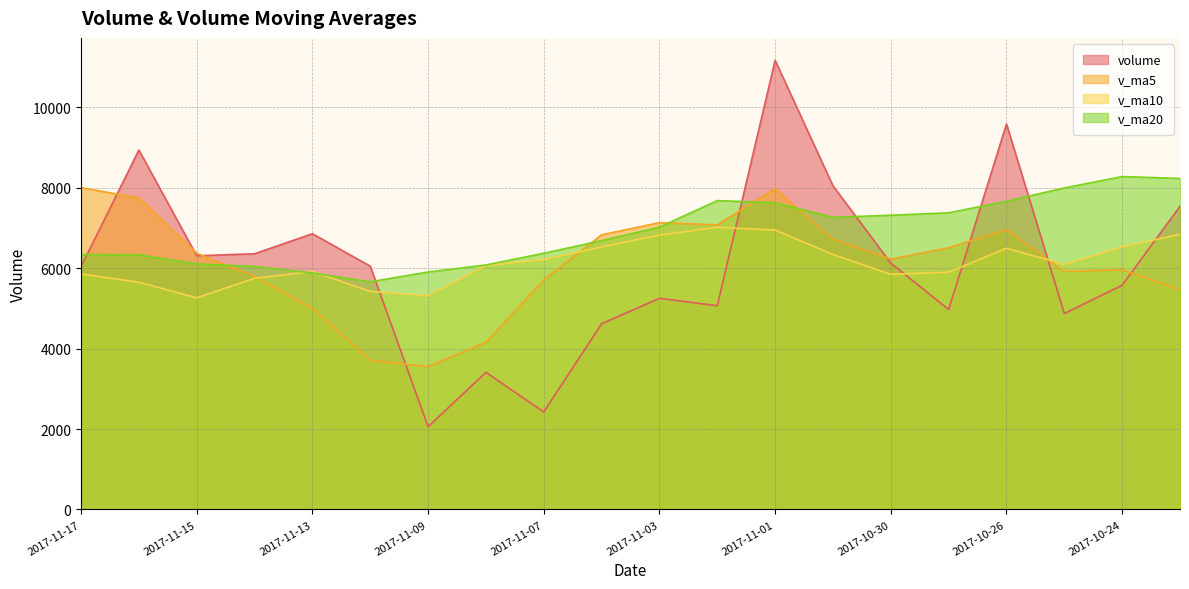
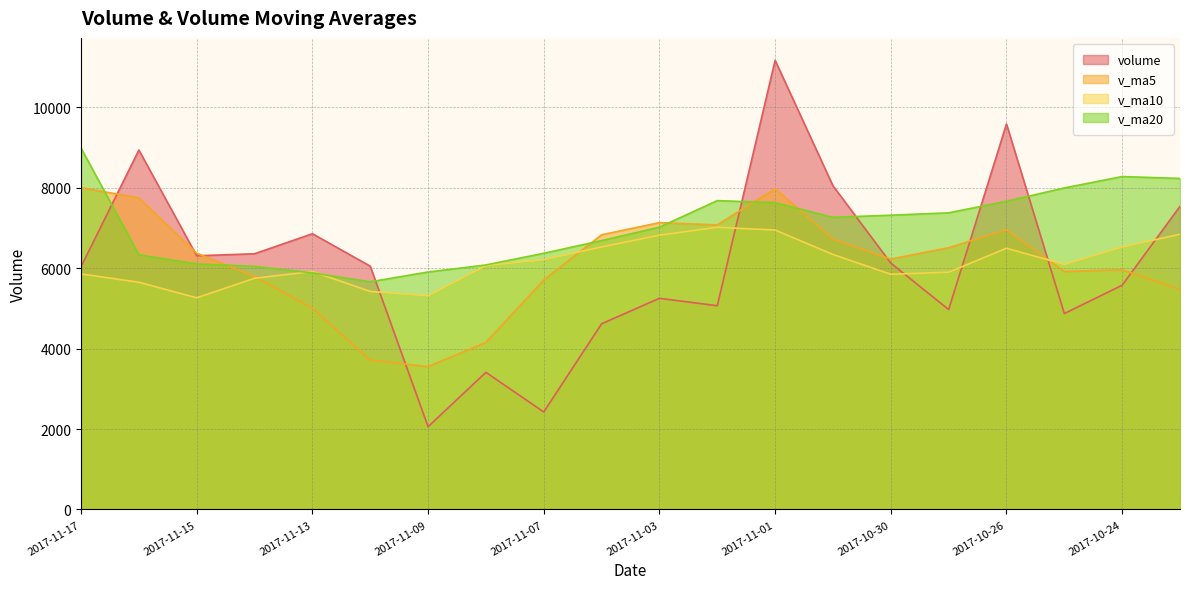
v_ma20, 2017-11-17: 6300 -> 9000
